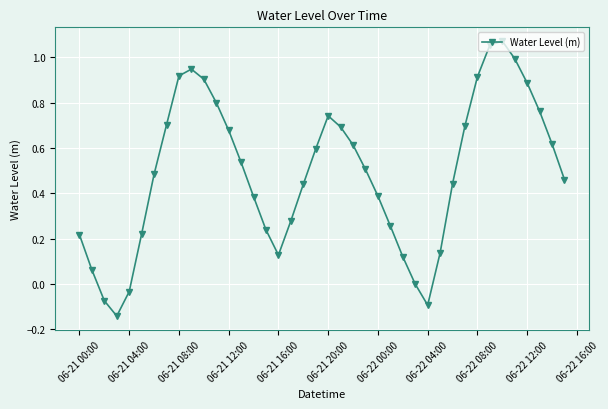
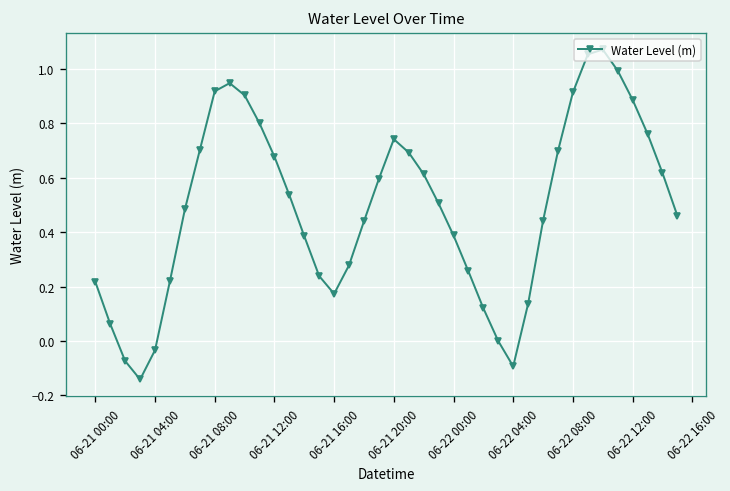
06-21 16:00: 0.13 -> 0.17
